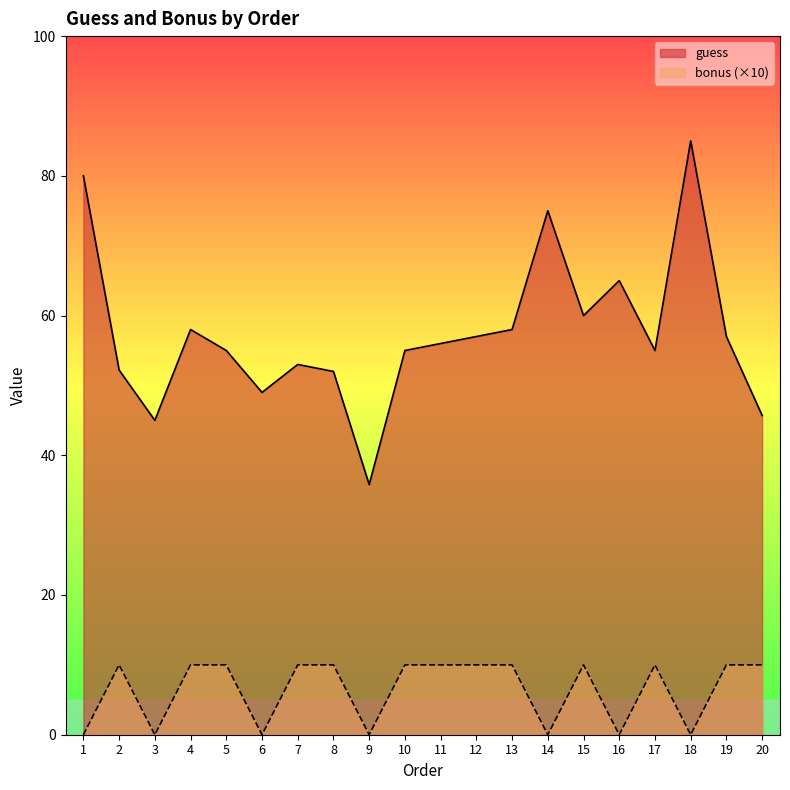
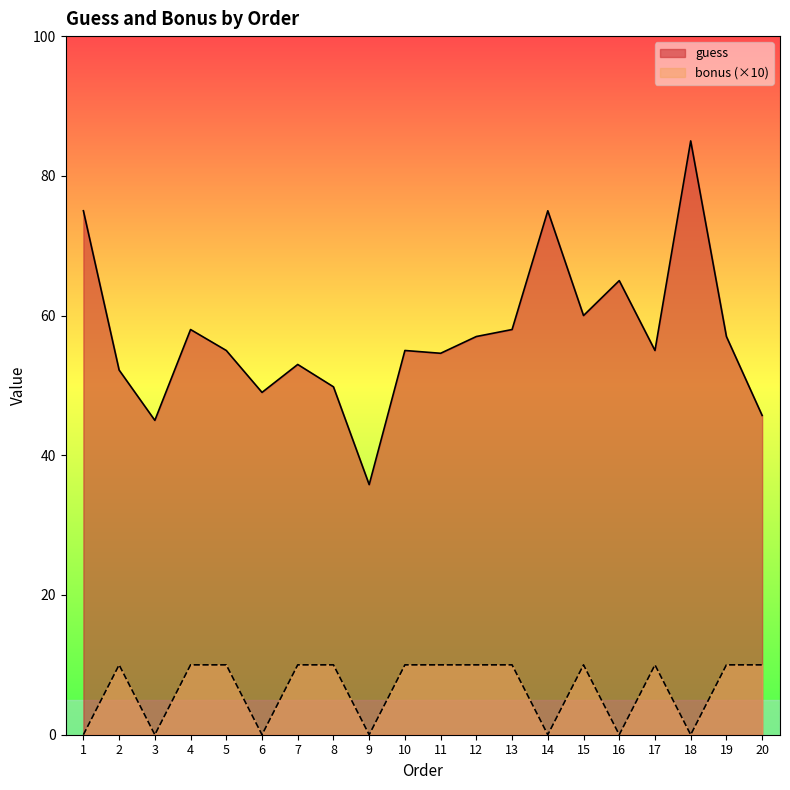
guess, 1: 80 -> 75
guess, 8: 52 -> 50
guess, 11: 56 -> 55
